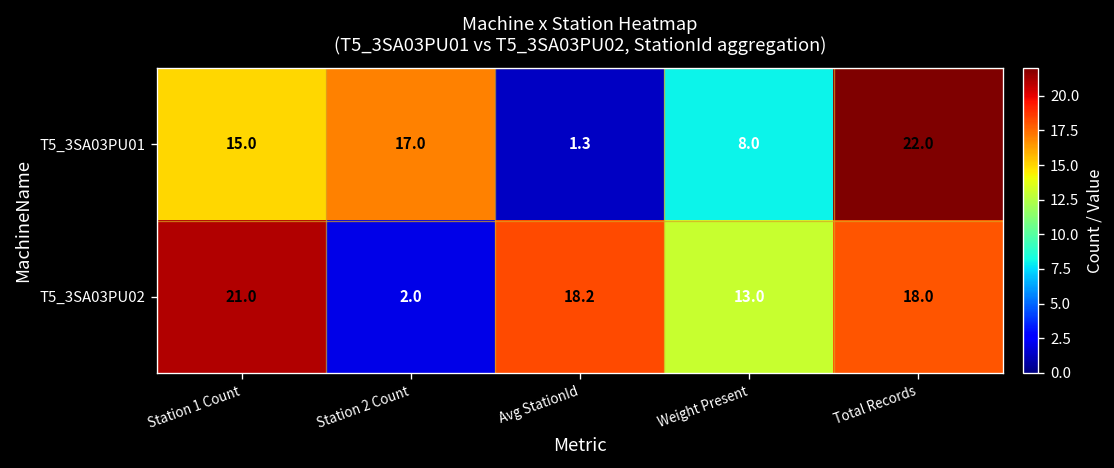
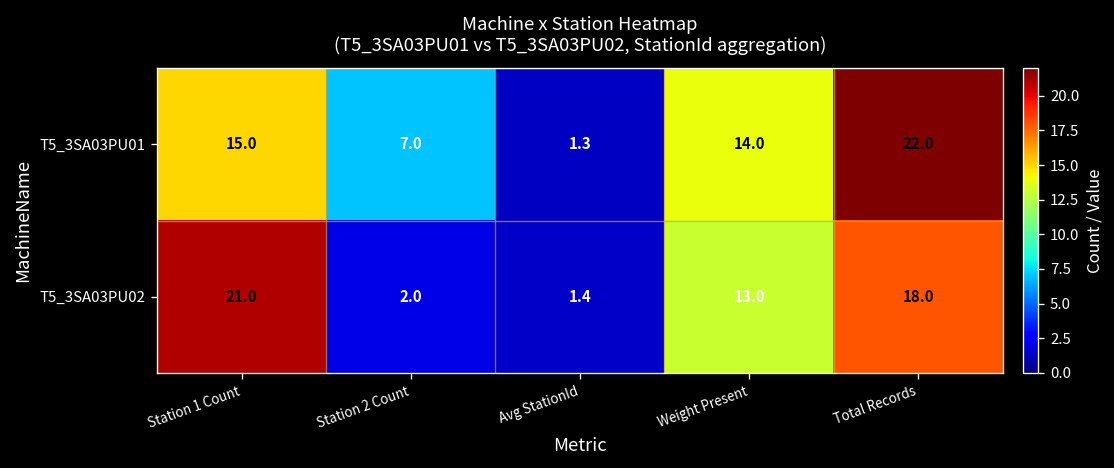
T5_3SA03PU01, Station 2 Count: 17.0 -> 7.0
T5_3SA03PU01, Weight Present: 8.0 -> 14.0
T5_3SA03PU02, Avg StationId: 18.2 -> 1.4
